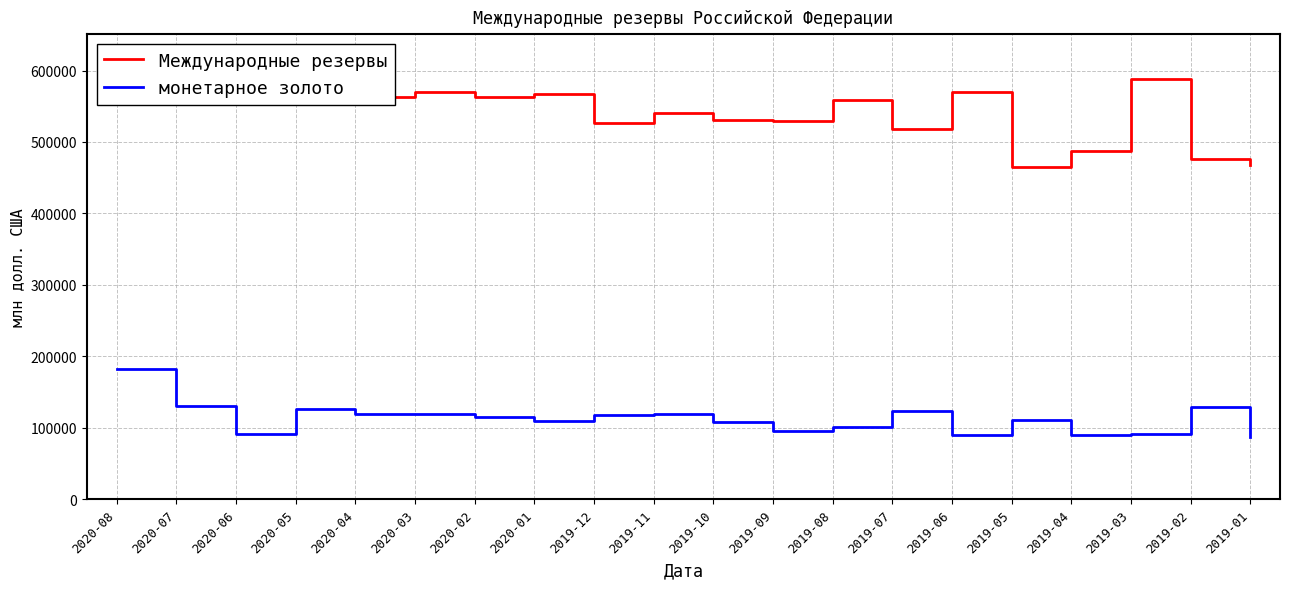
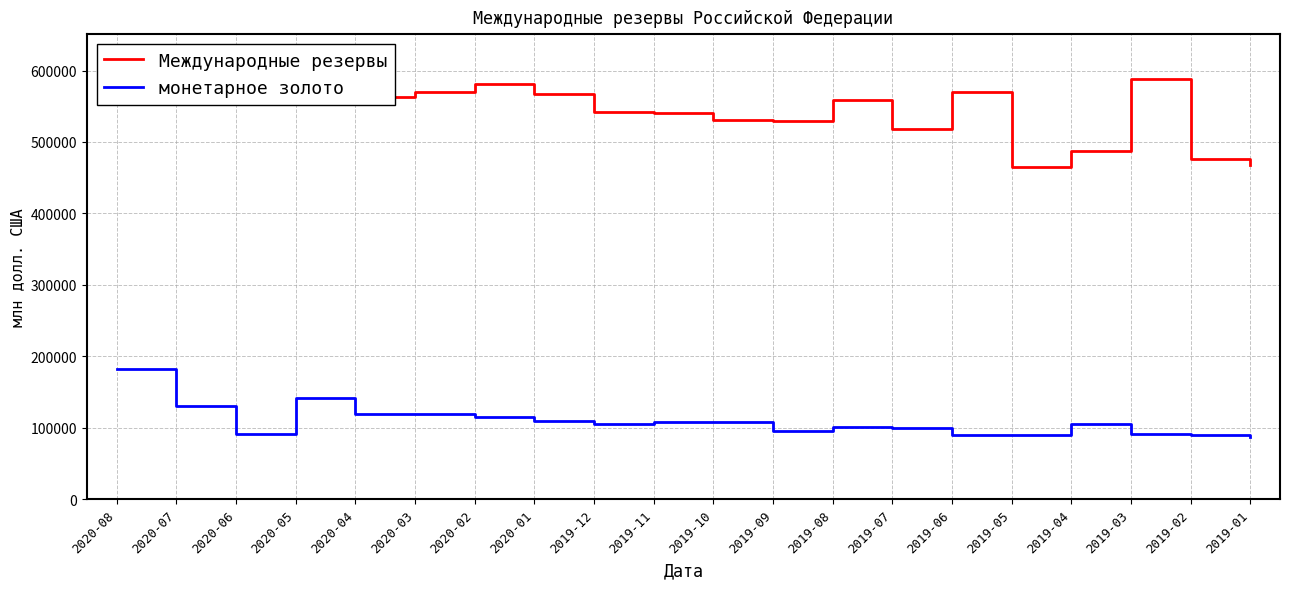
монетарное золото, 2020-05: 130000 -> 140000
Международные резервы, 2020-02: 560000 -> 580000
Международные резервы, 2019-12: 530000 -> 540000
монетарное золото, 2019-12: 120000 -> 110000
монетарное золото, 2019-11: 120000 -> 110000
монетарное золото, 2019-07: 120000 -> 100000
монетарное золото, 2019-05: 110000 -> 90000
монетарное золото, 2019-04: 90000 -> 110000
монетарное золото, 2019-02: 130000 -> 90000
